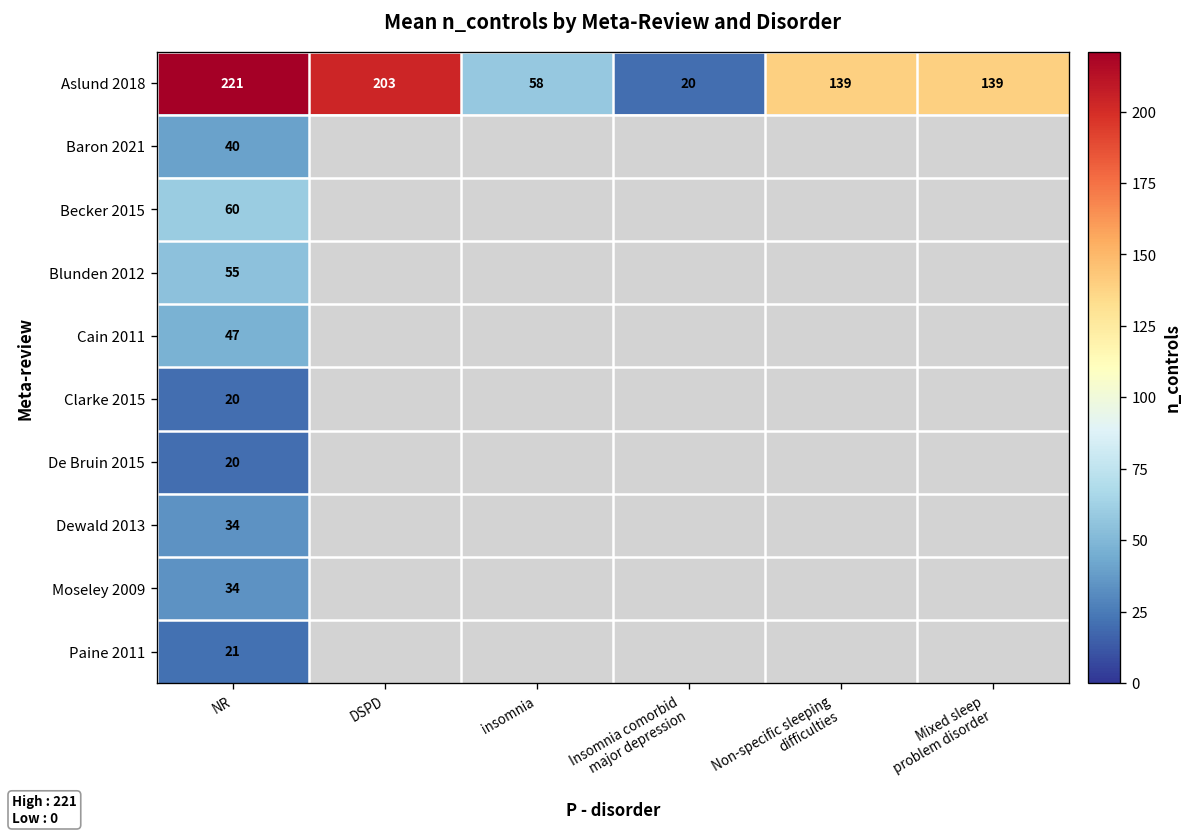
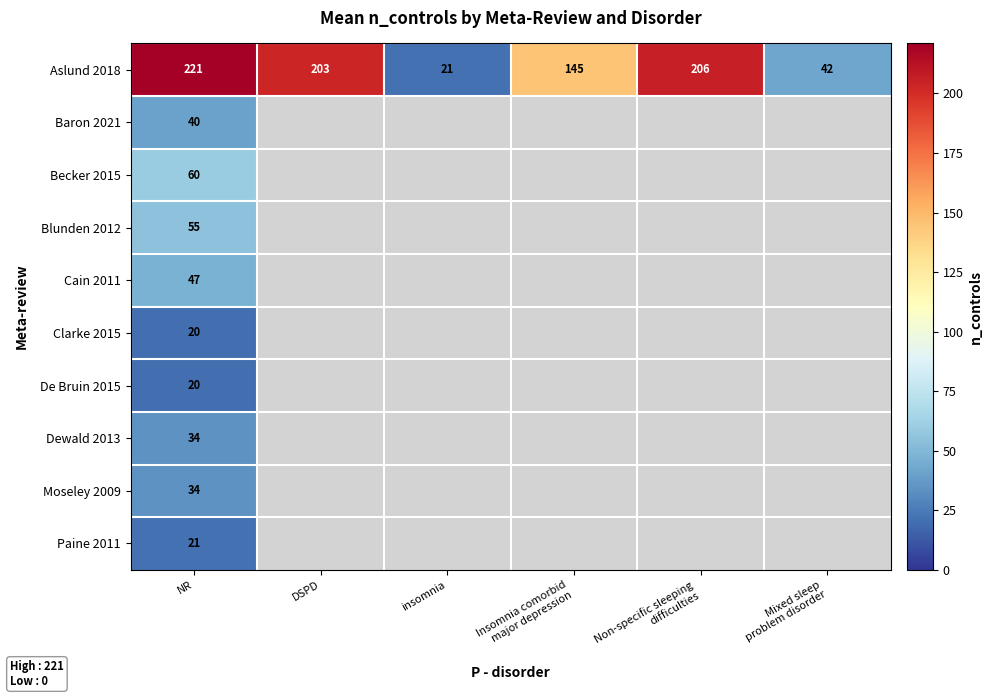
Aslund 2018, insomnia: 58 -> 21
Aslund 2018, Insomnia comorbid major depression: 20 -> 145
Aslund 2018, Non-specific sleeping difficulties: 139 -> 206
Aslund 2018, Mixed sleep problem disorder: 139 -> 42
